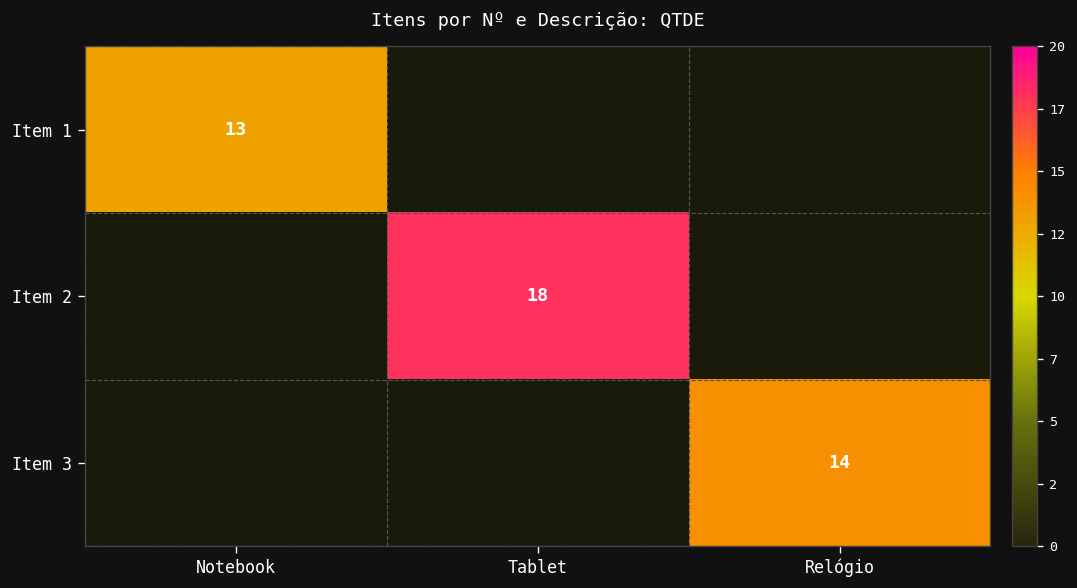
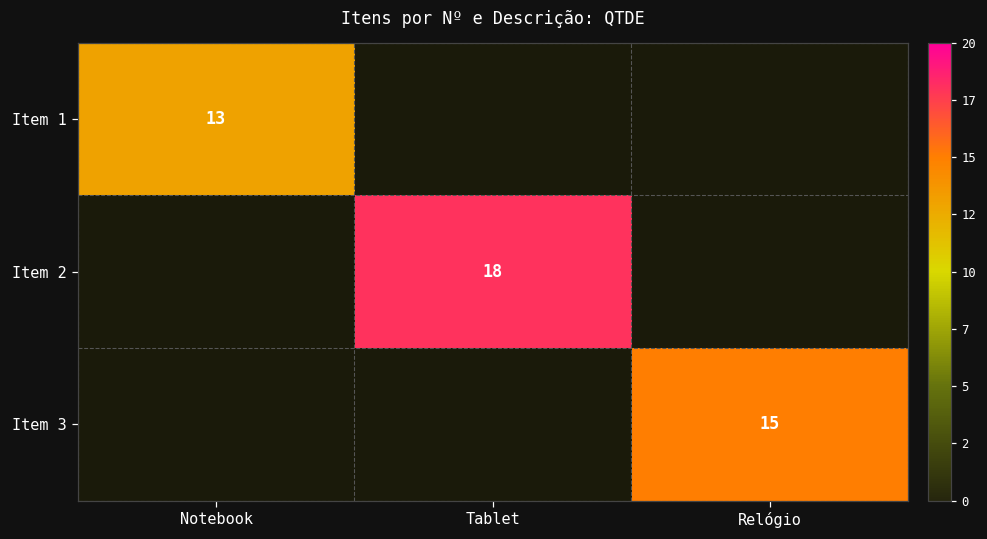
Item 3, Relógio: 14 -> 15
